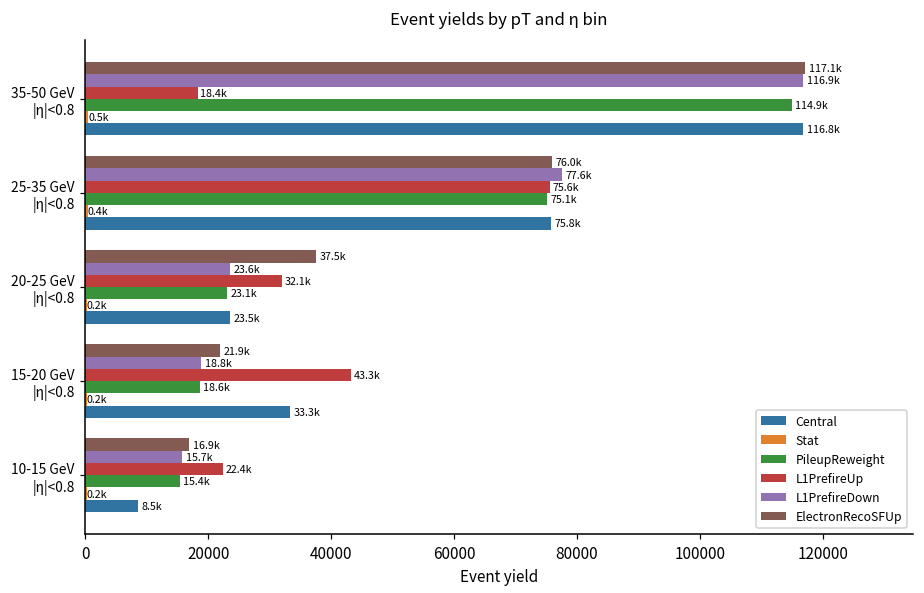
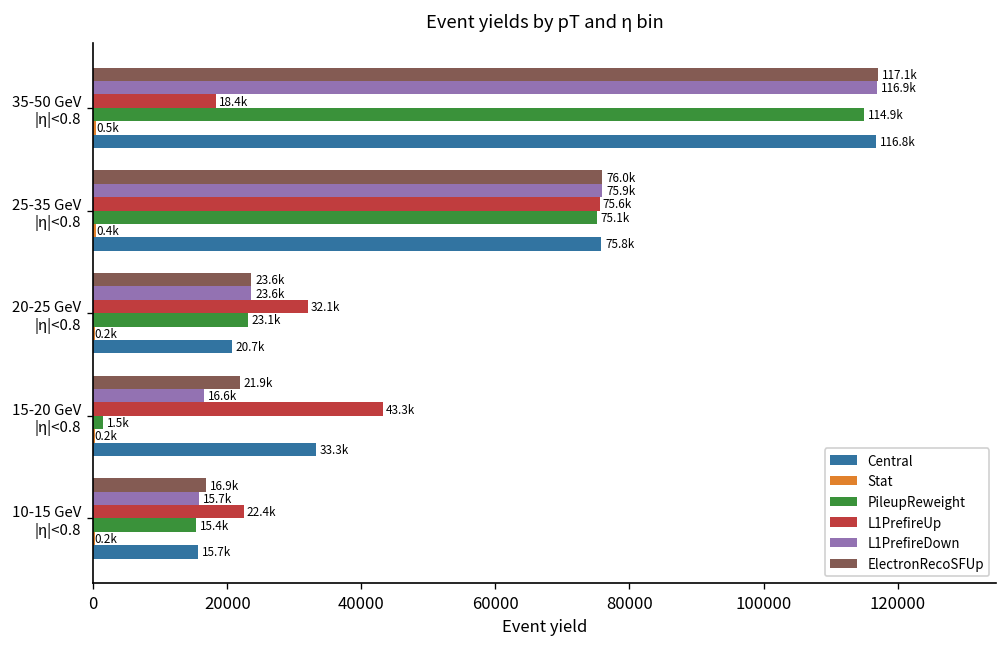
L1PrefireDown, 25-35 GeV |η|<0.8: 77.6k -> 75.9k
ElectronRecoSFUp, 20-25 GeV |η|<0.8: 37.5k -> 23.6k
Central, 20-25 GeV |η|<0.8: 23.5k -> 20.7k
L1PrefireDown, 15-20 GeV |η|<0.8: 18.8k -> 16.6k
PileupReweight, 15-20 GeV |η|<0.8: 18.6k -> 1.5k
Central, 10-15 GeV |η|<0.8: 8.5k -> 15.7k
